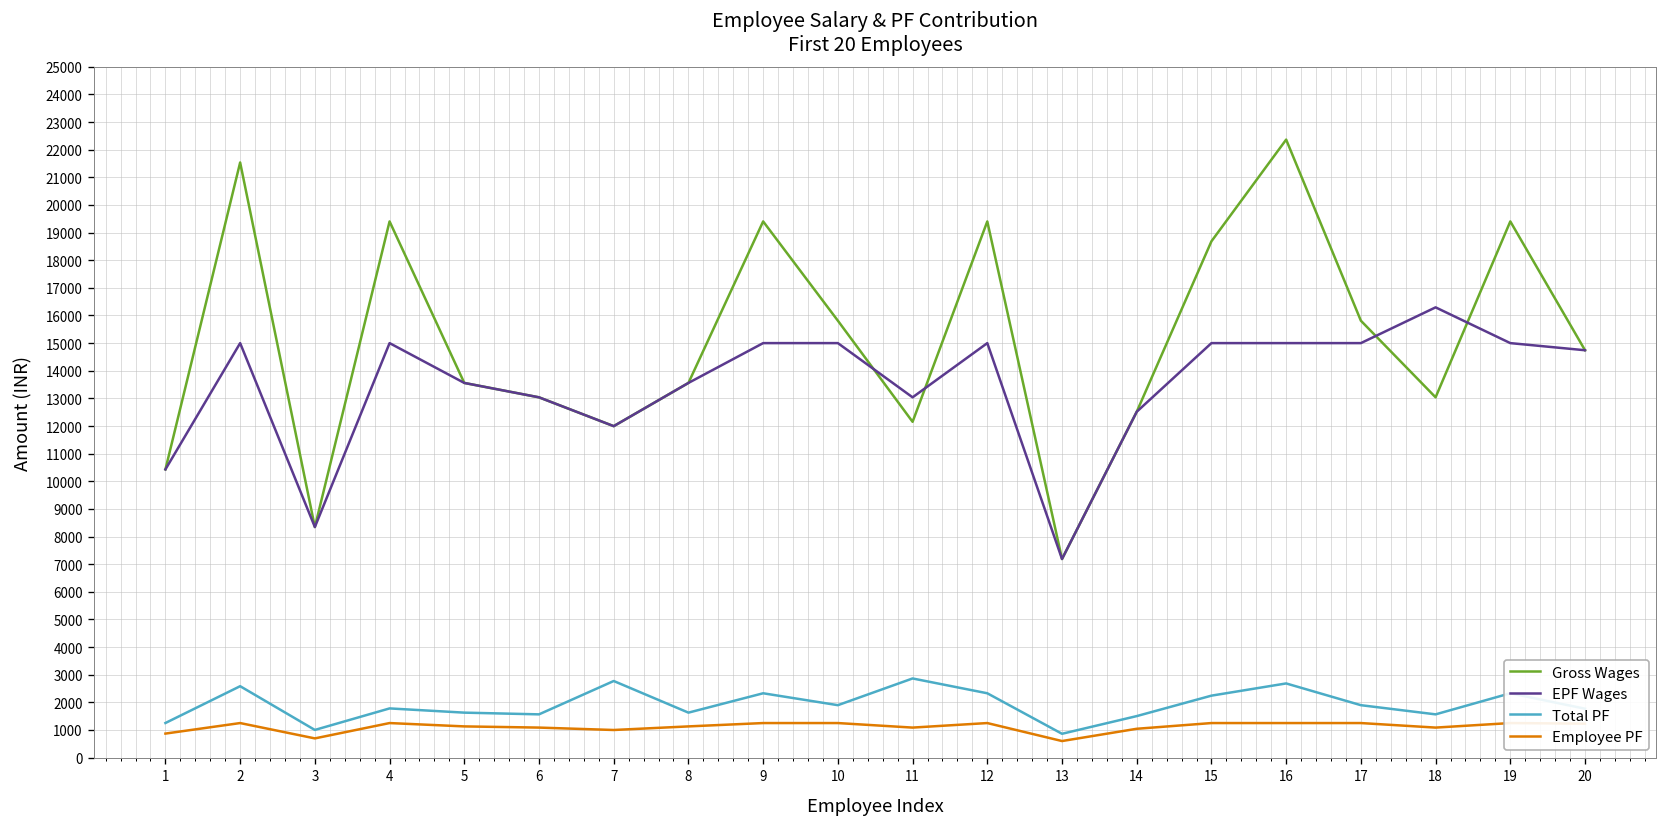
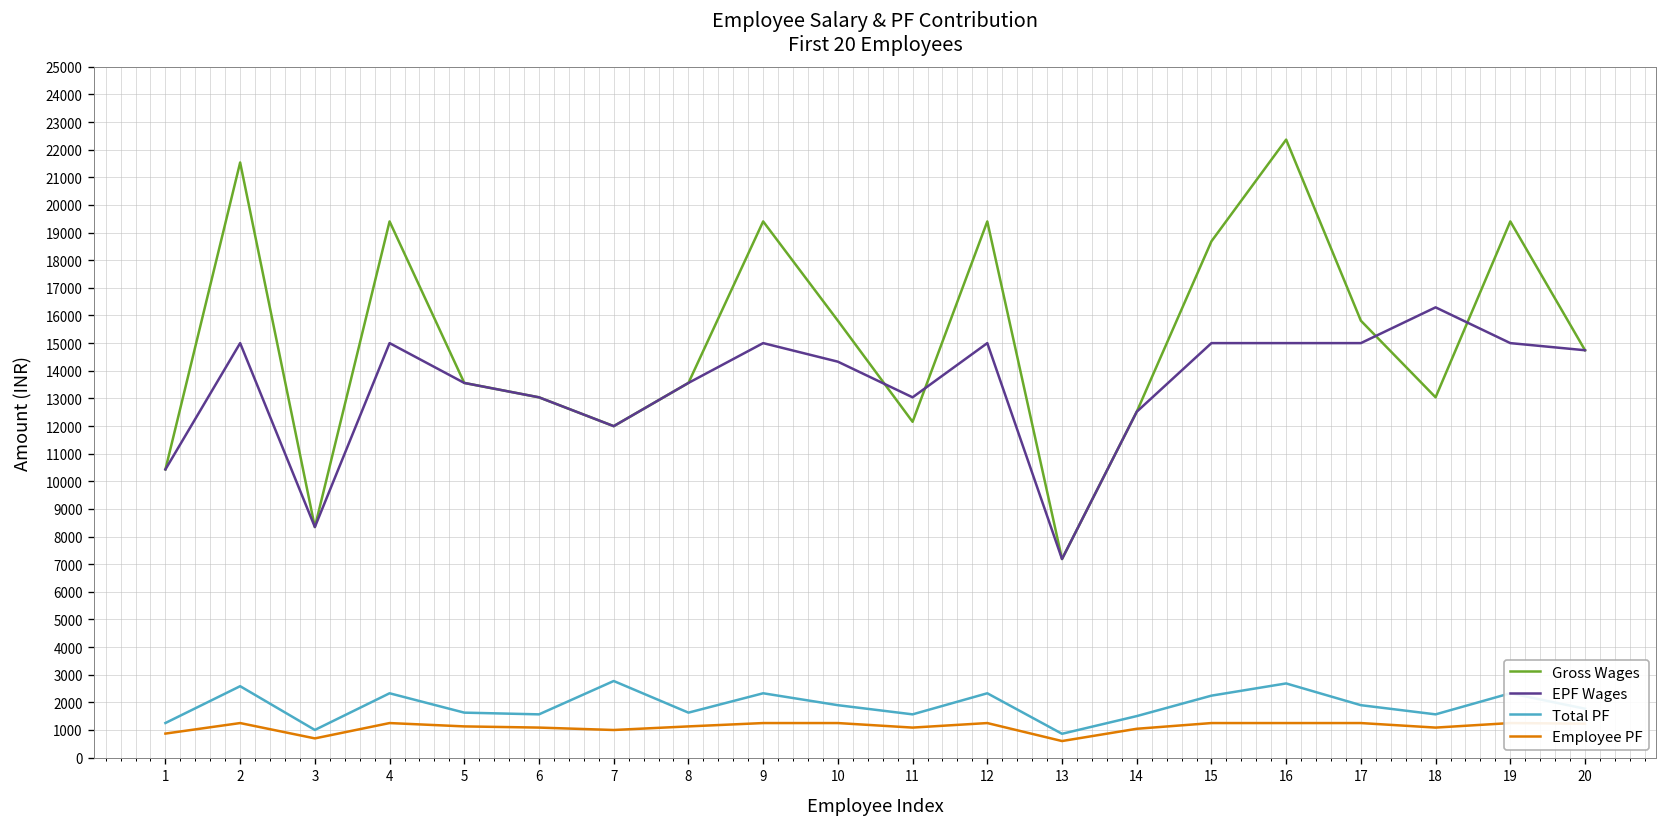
Total PF, 4: 1800 -> 2300
EPF Wages, 10: 15000 -> 14300
Total PF, 11: 2900 -> 1600
